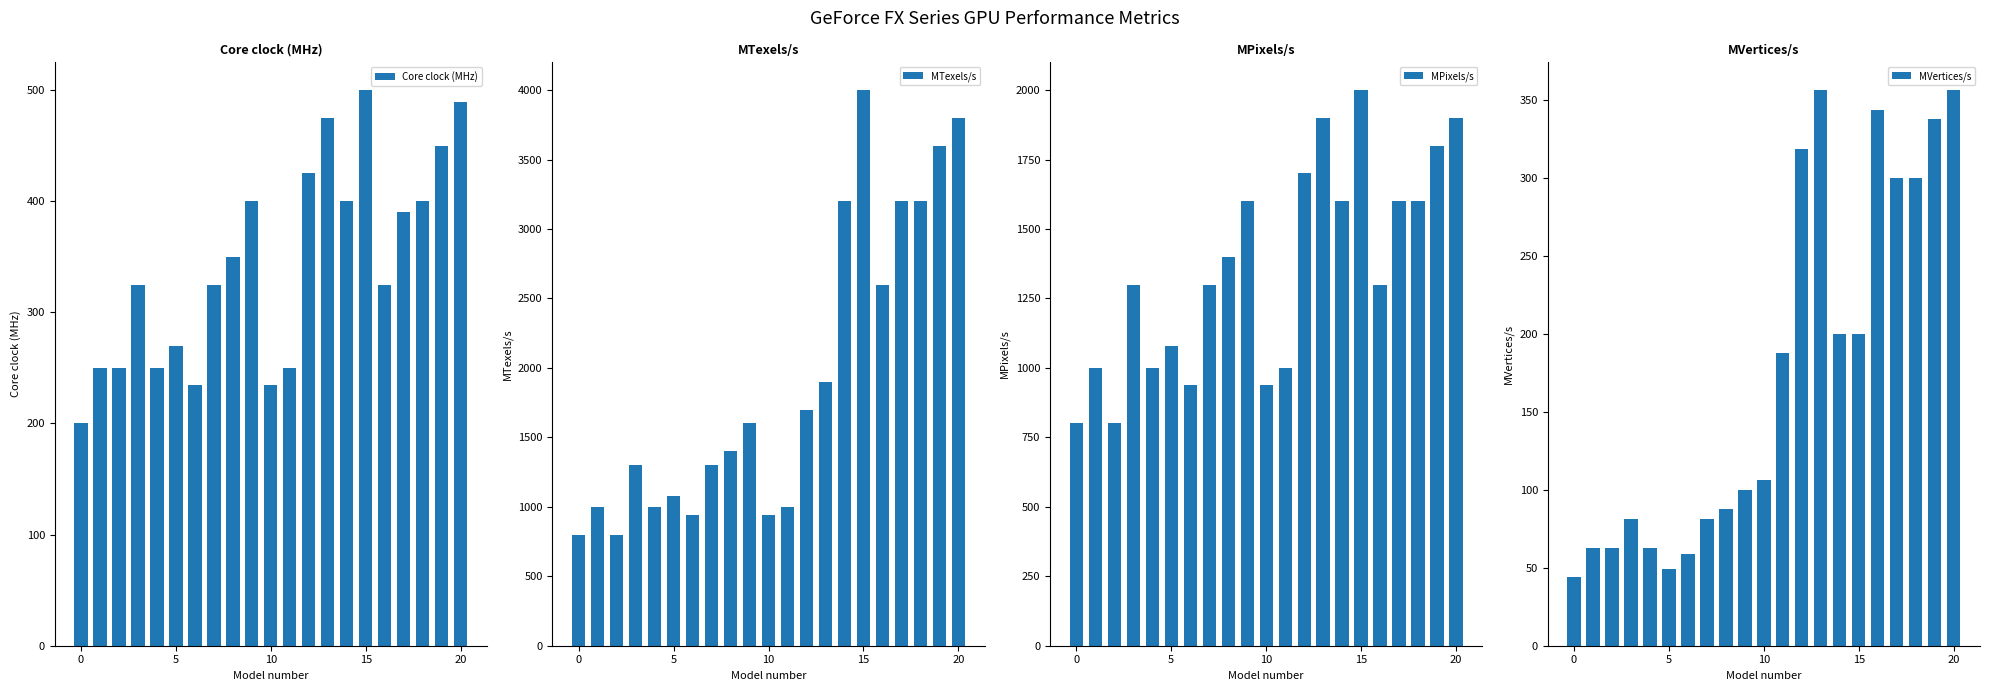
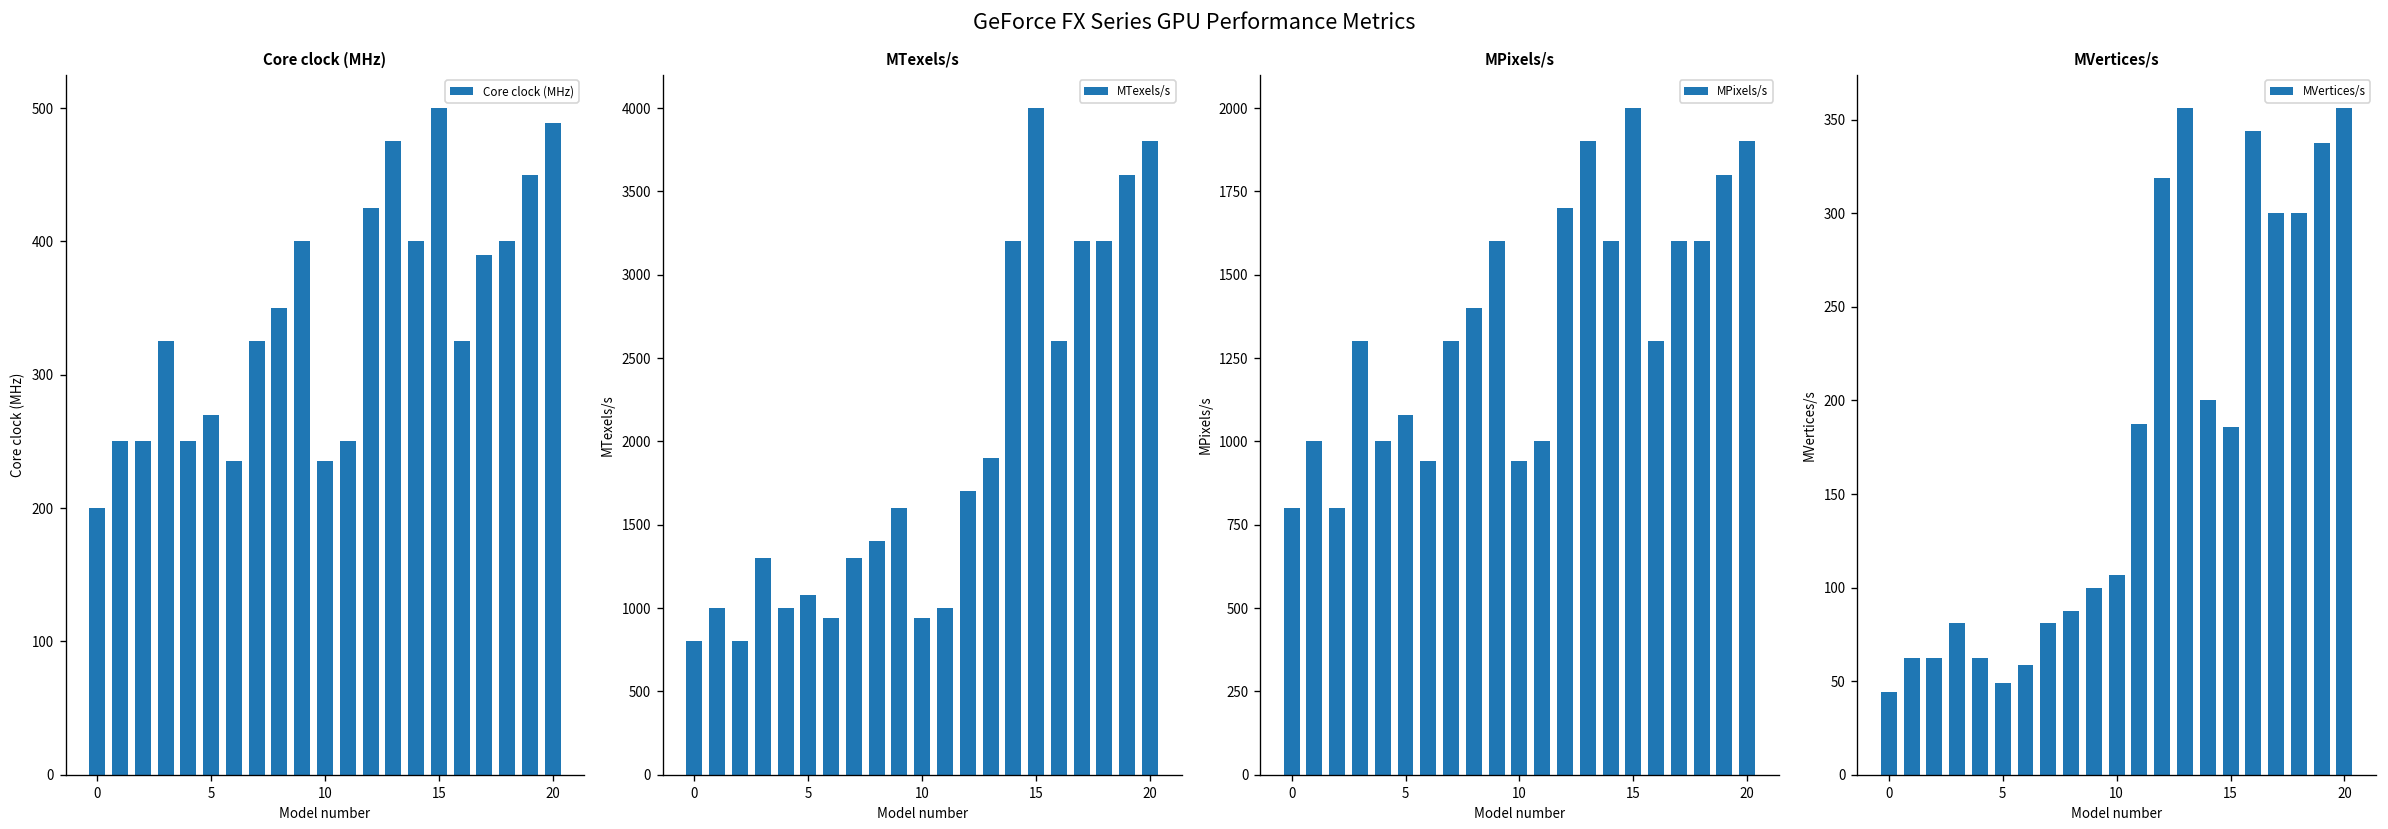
MVertices/s, 15: 200 -> 186
